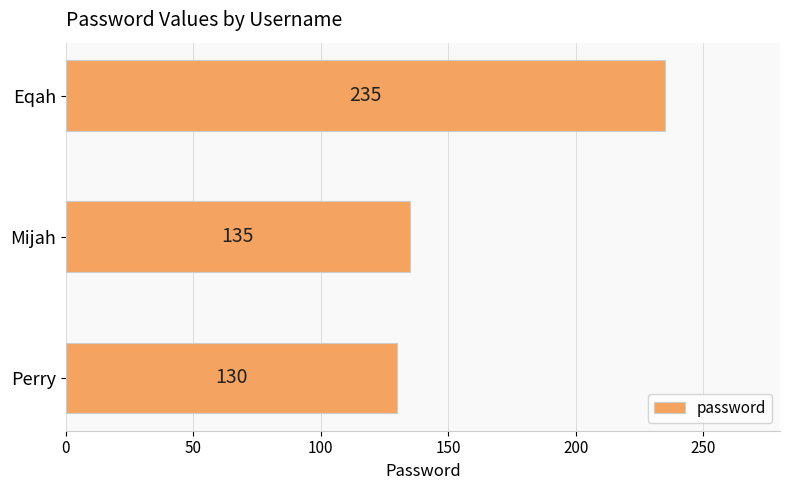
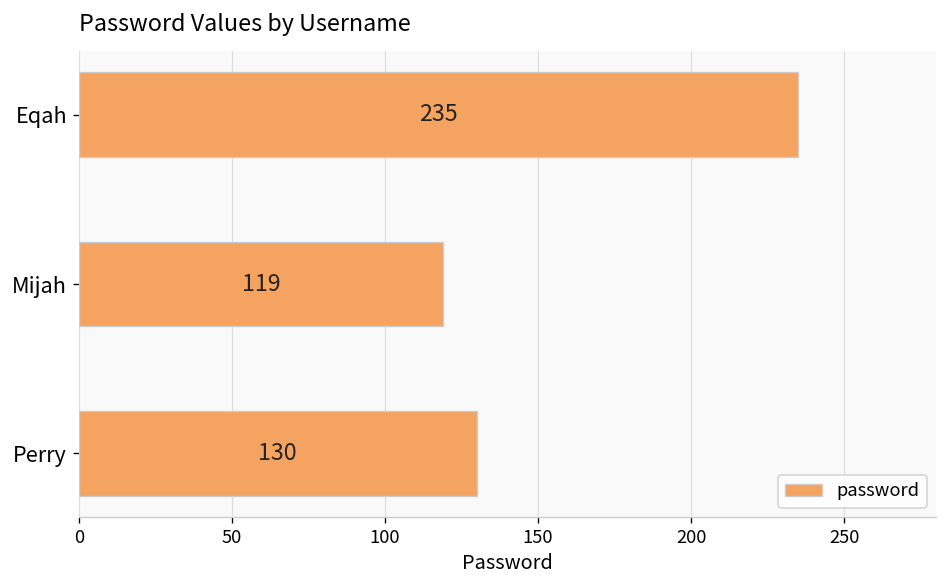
Mijah: 135 -> 119
